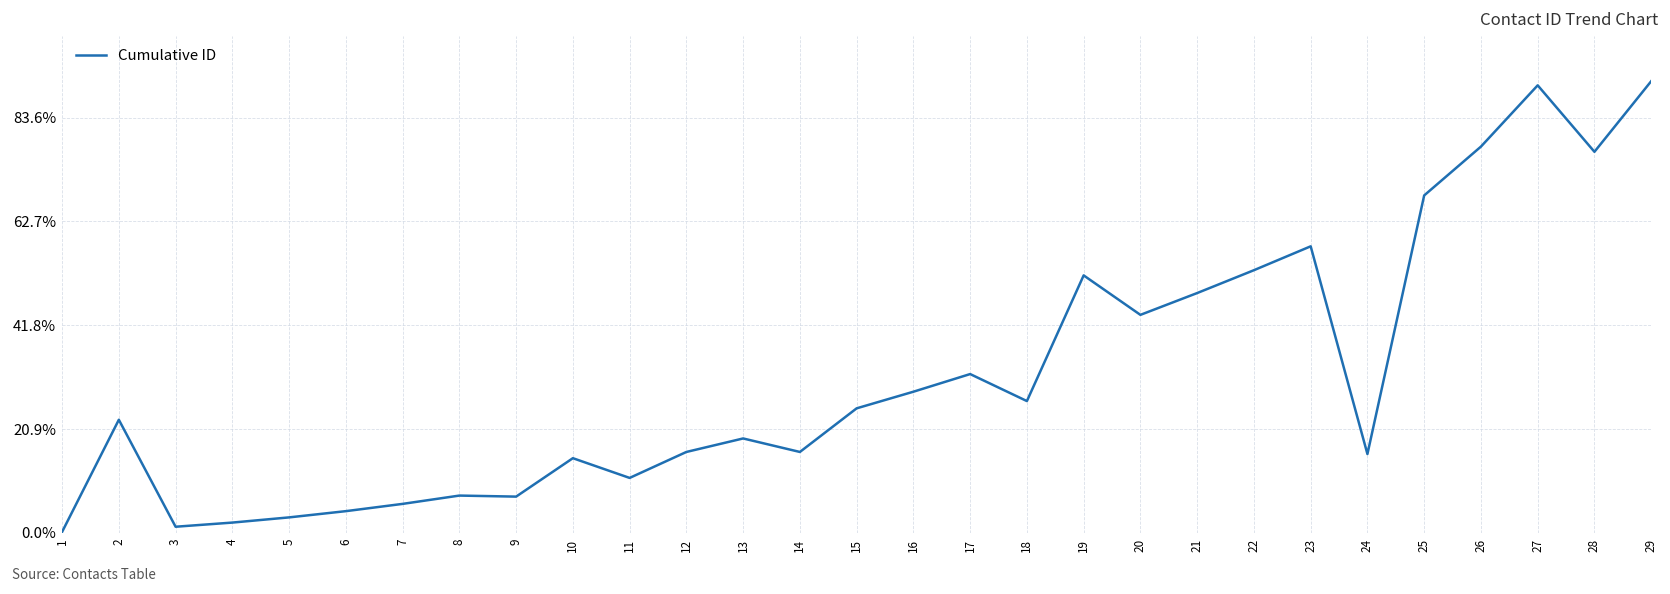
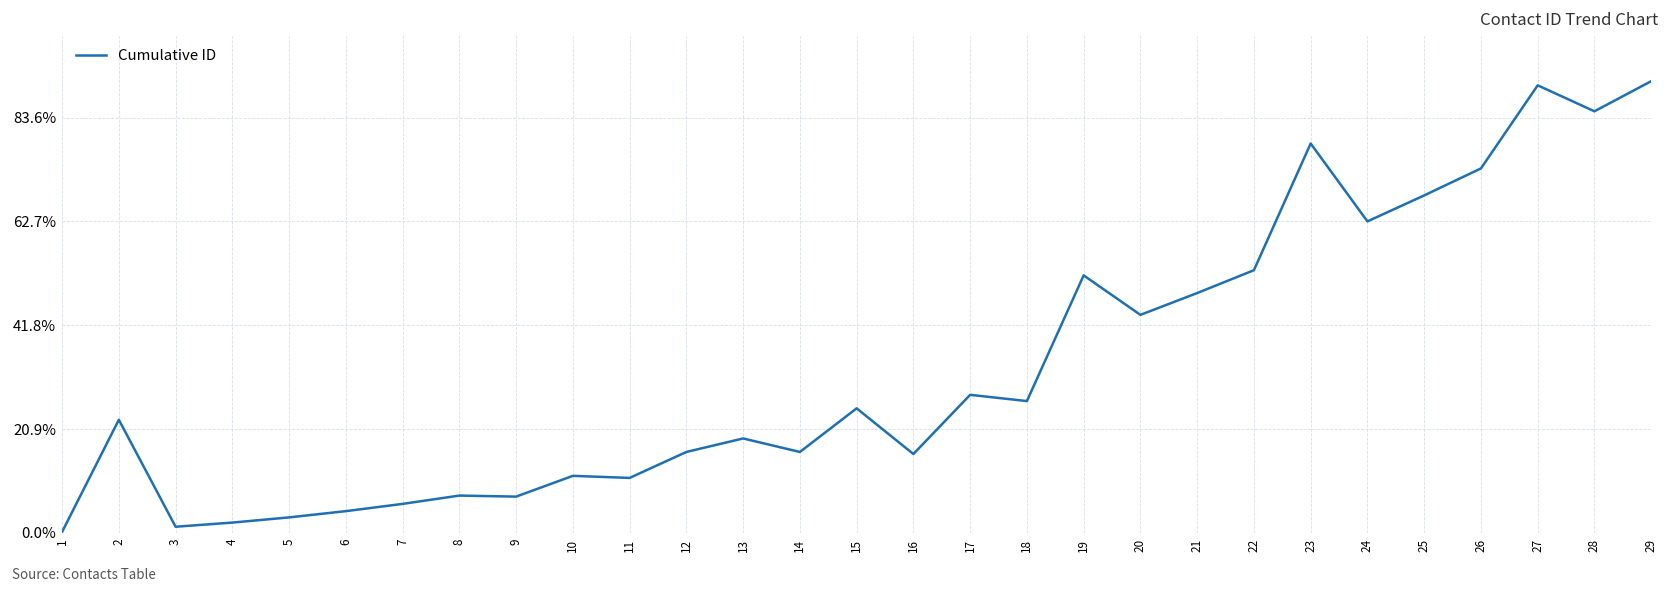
10: 15% -> 11%
16: 28% -> 16%
17: 32% -> 28%
23: 58% -> 78%
24: 16% -> 63%
26: 78% -> 73%
28: 77% -> 85%
